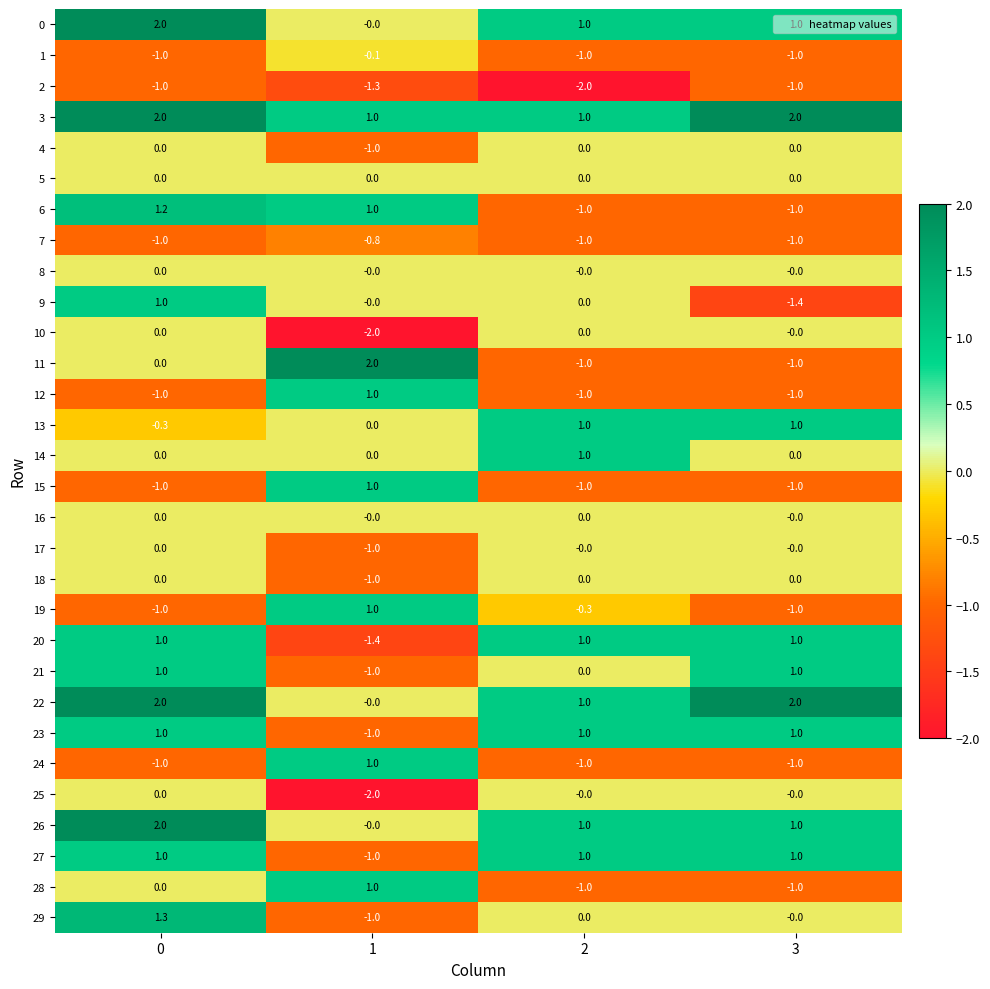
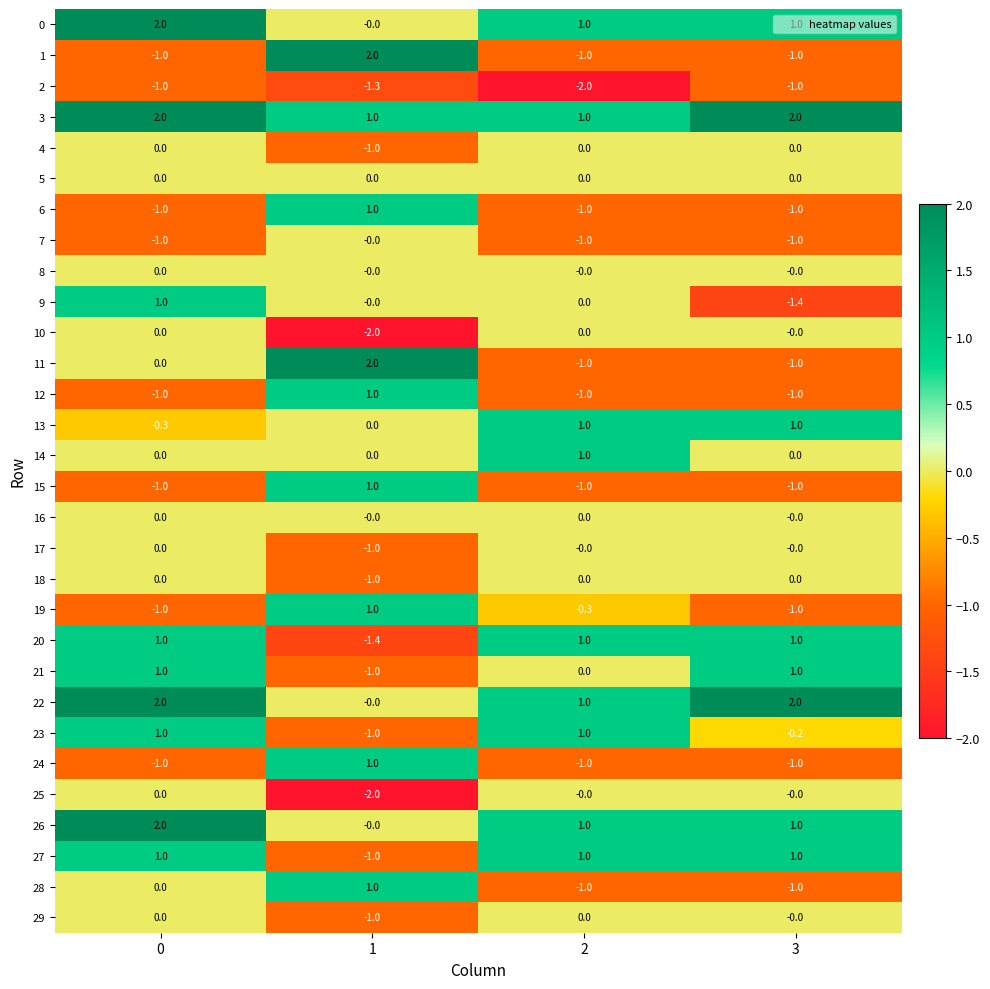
1, 1: -0.1 -> 2.0
6, 0: 1.2 -> -1.0
7, 1: -0.8 -> -0.0
23, 3: 1.0 -> -0.2
29, 0: 1.3 -> 0.0
